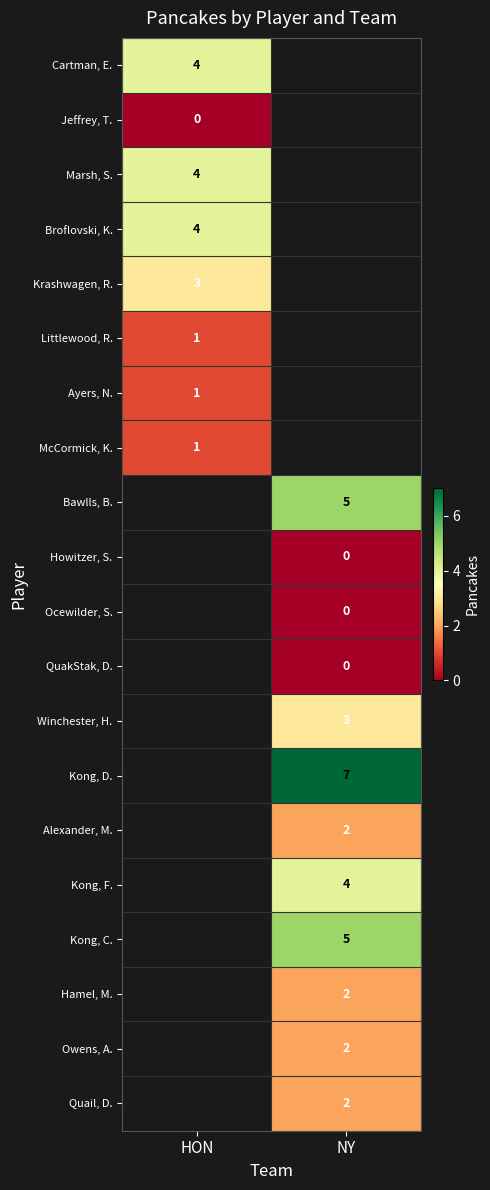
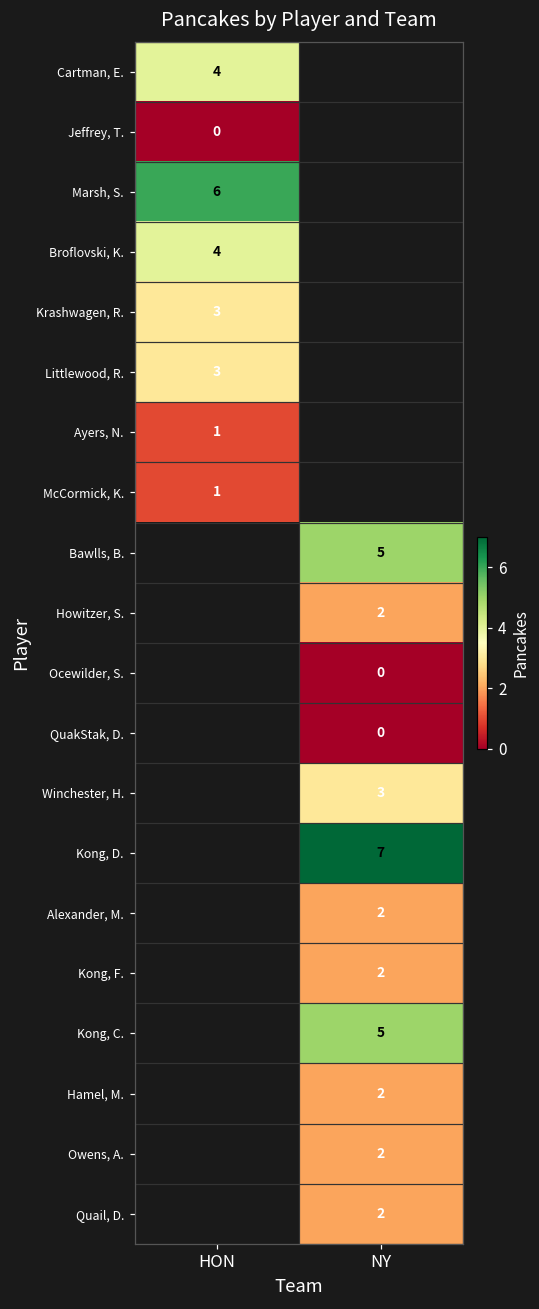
Marsh, S., HON: 4 -> 6
Littlewood, R., HON: 1 -> 3
Howitzer, S., NY: 0 -> 2
Kong, F., NY: 4 -> 2
